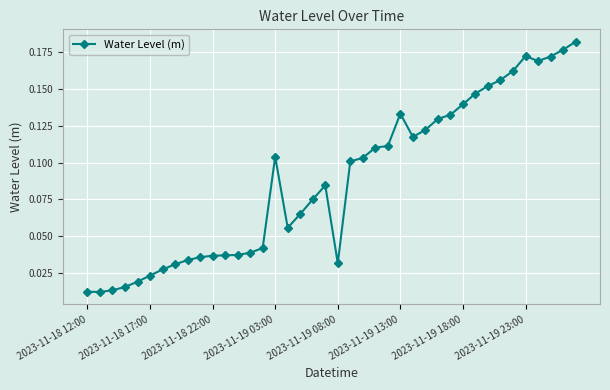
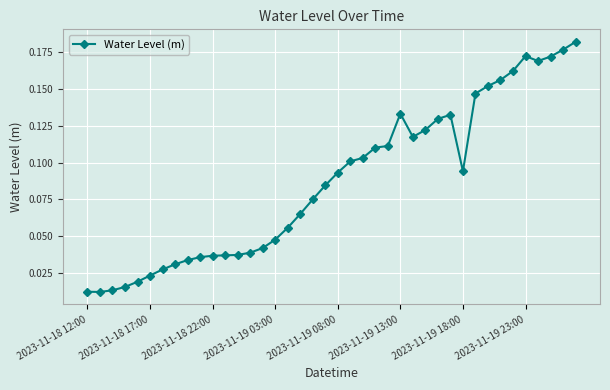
2023-11-19 03:00: 0.104 -> 0.048
2023-11-19 08:00: 0.032 -> 0.093
2023-11-19 18:00: 0.140 -> 0.094
